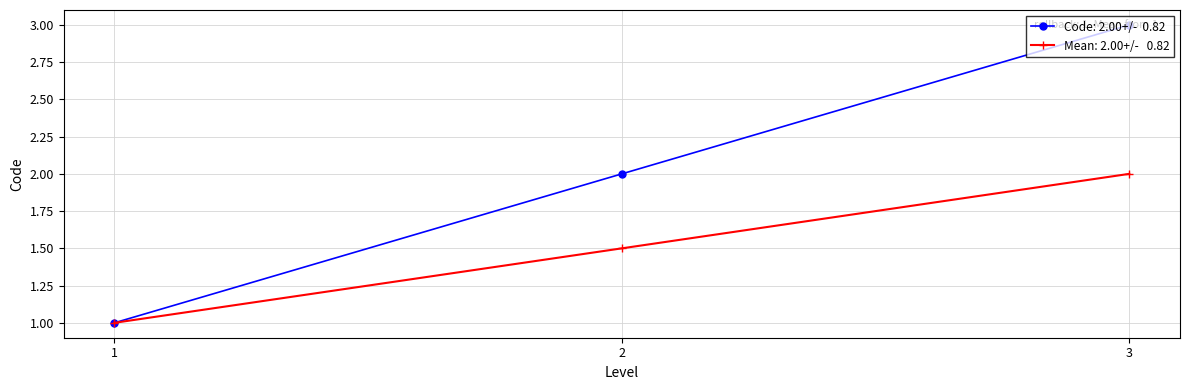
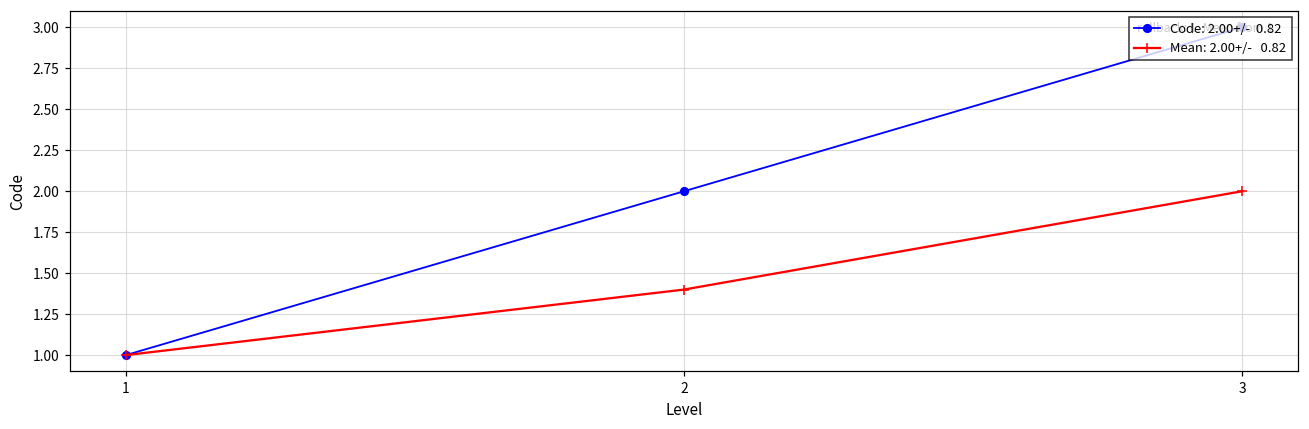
Mean: 2.00+/- 0.82, 2: 1.5 -> 1.4
